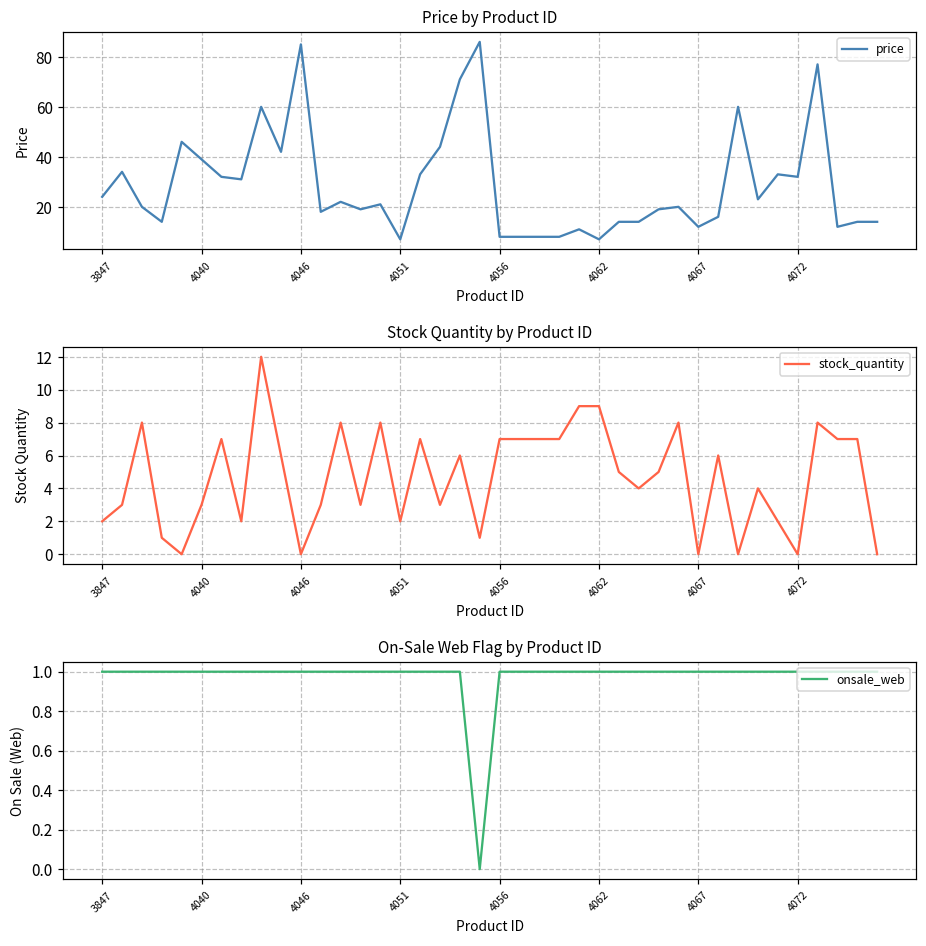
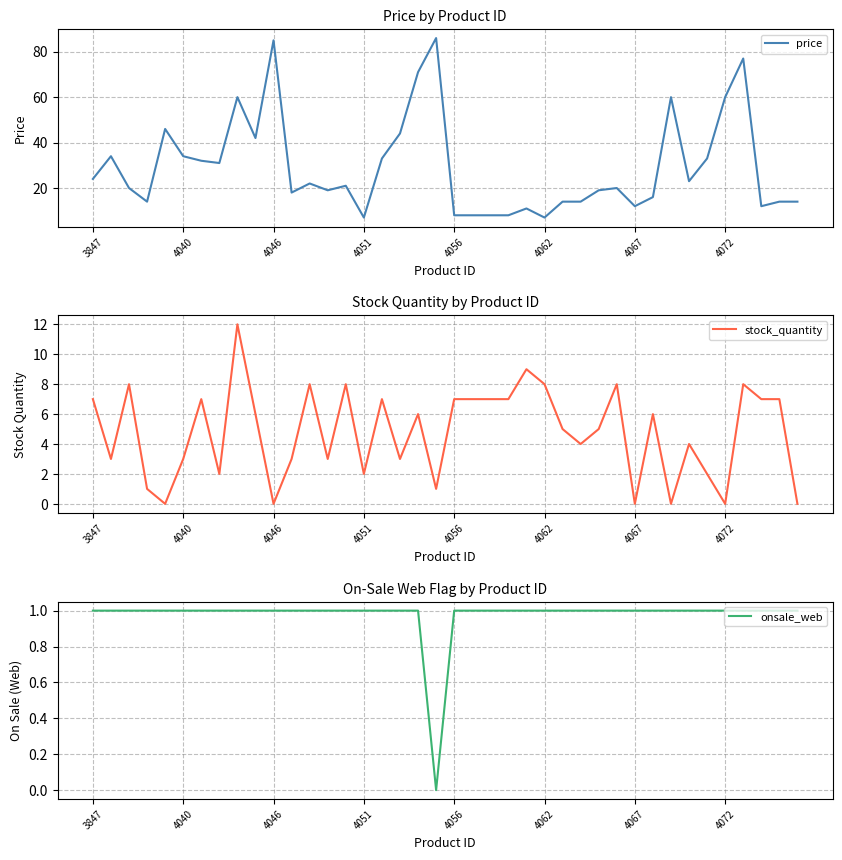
Price by Product ID, 4040: 39 -> 34
Price by Product ID, 4072: 32 -> 60
Stock Quantity by Product ID, 3847: 2 -> 7
Stock Quantity by Product ID, 4062: 9 -> 8
